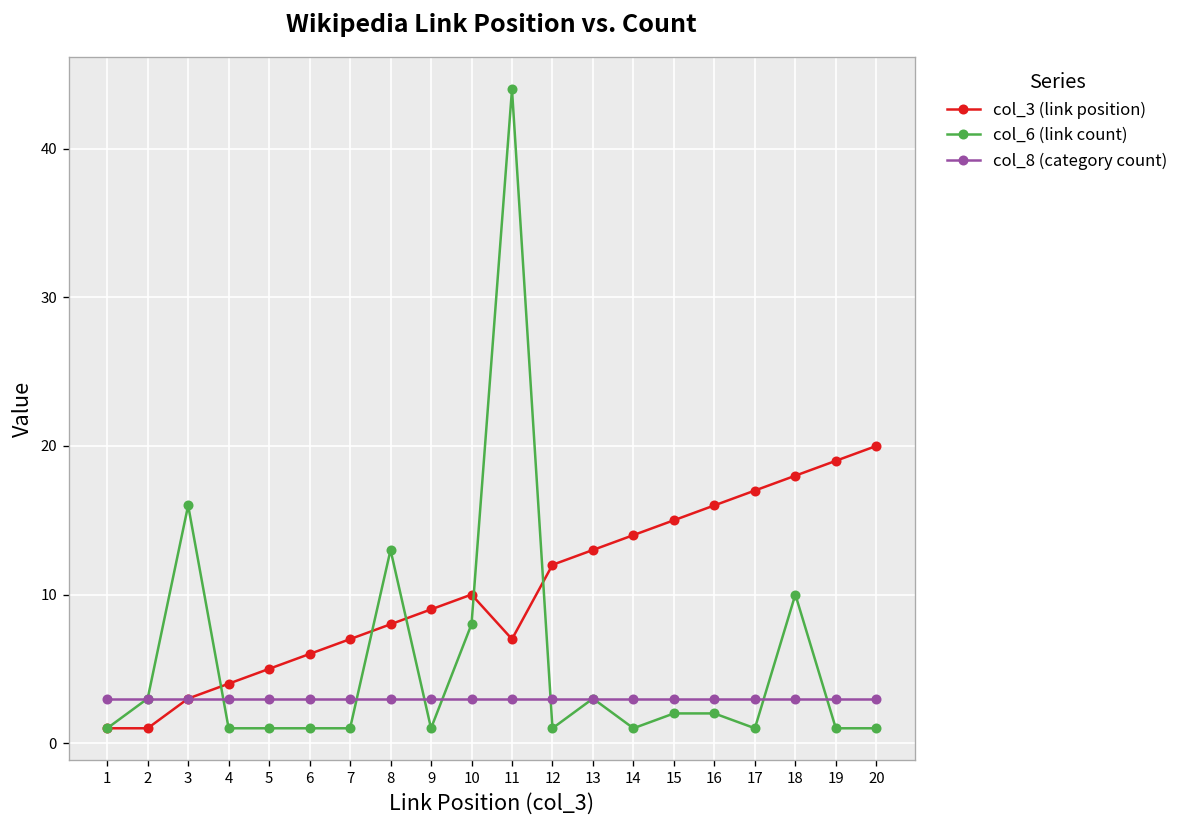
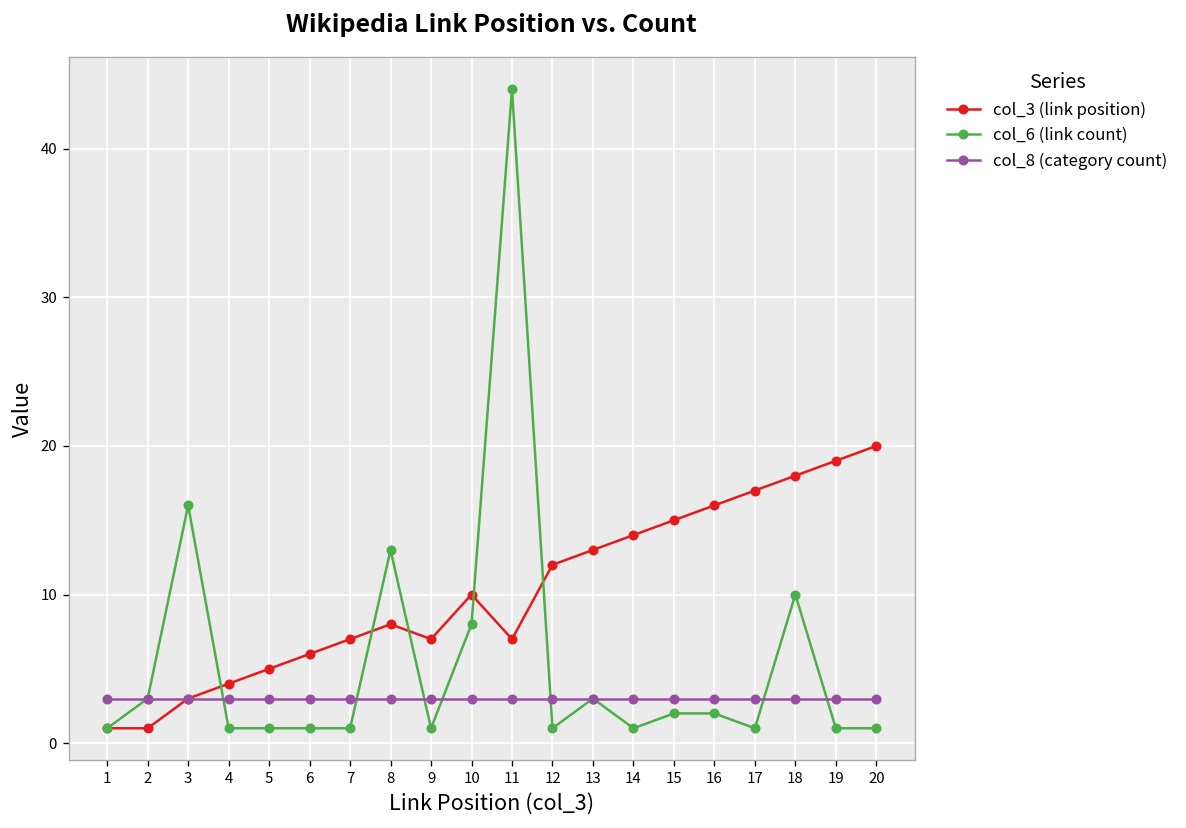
col_3 (link position), 9: 9 -> 7
